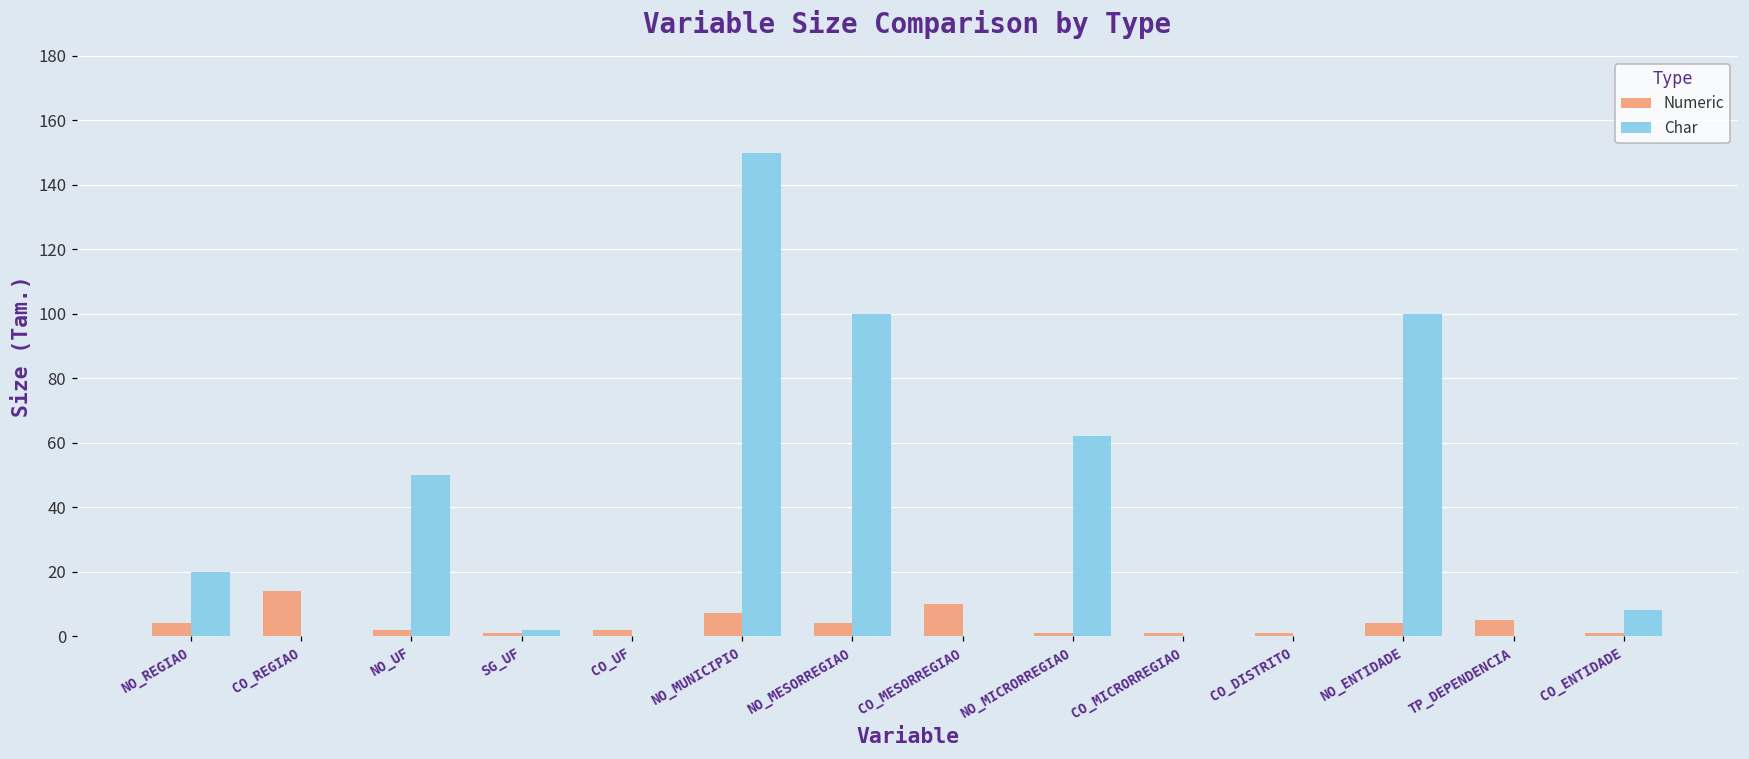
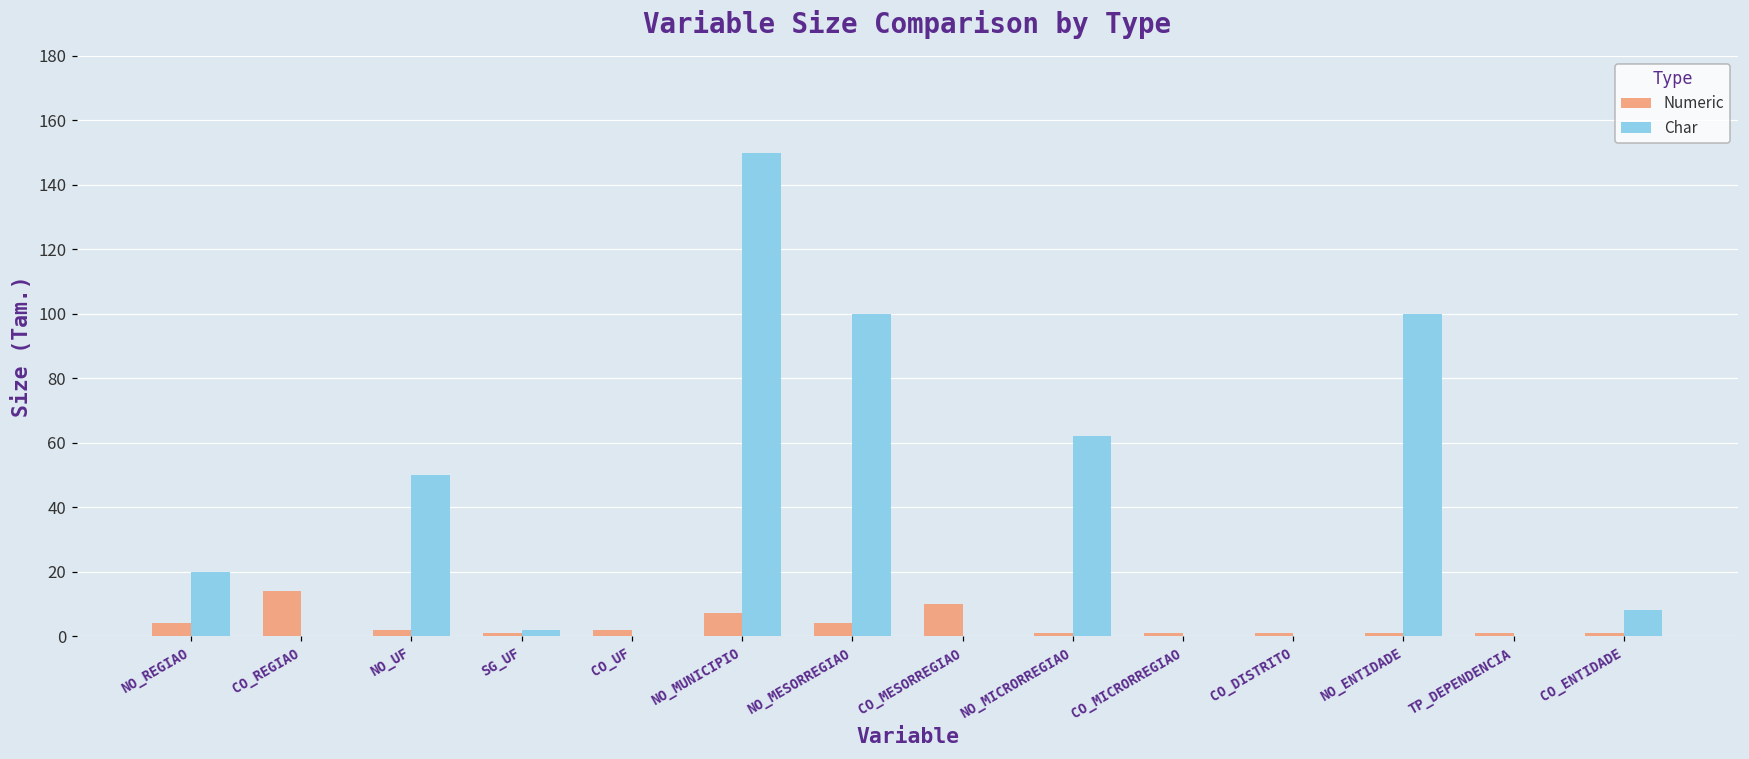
Numeric, NO_ENTIDADE: 4 -> 1
Numeric, TP_DEPENDENCIA: 5 -> 1
